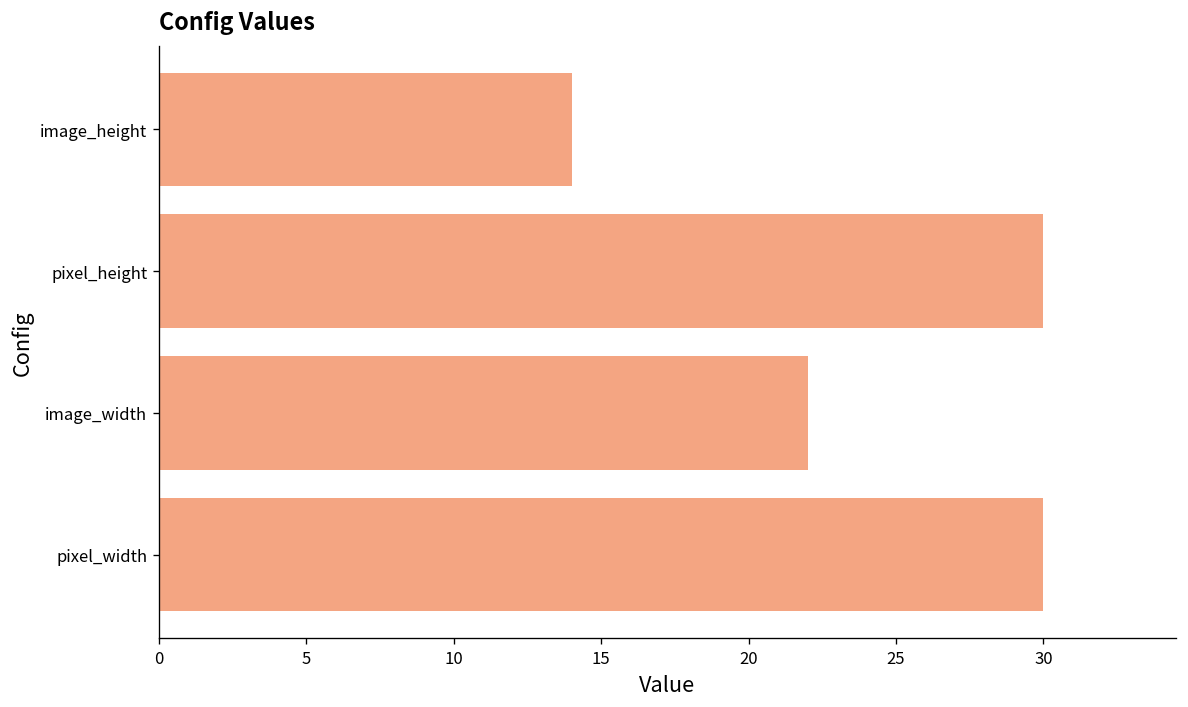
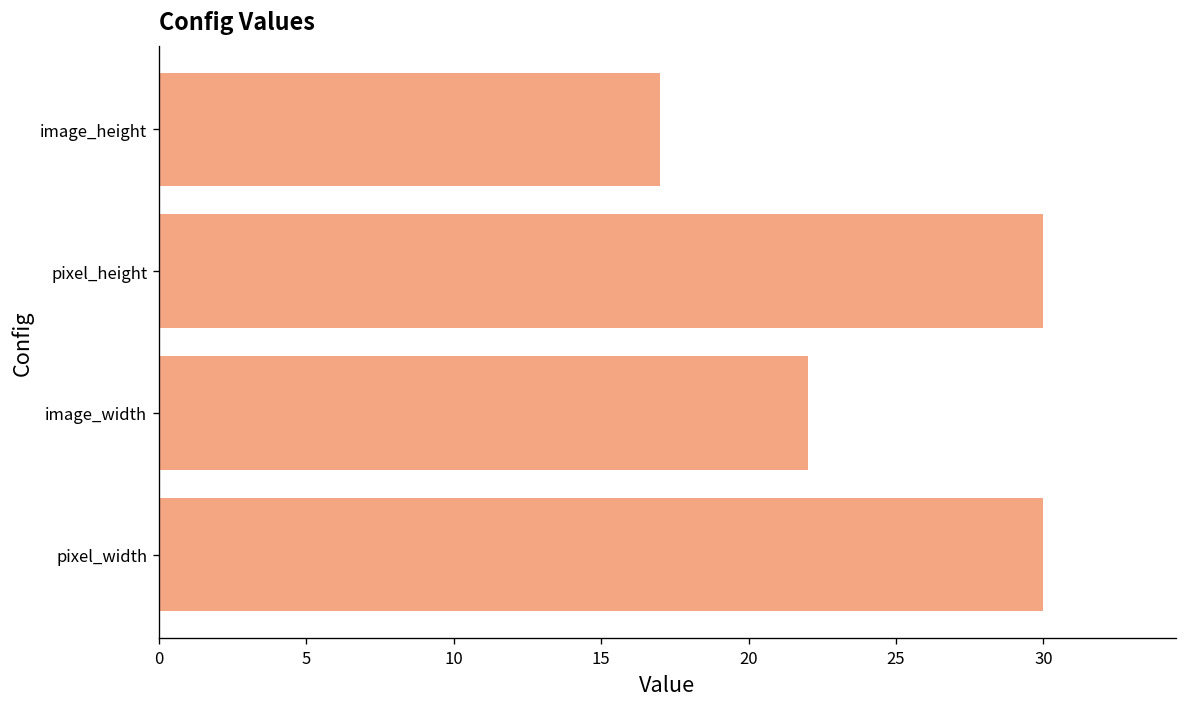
image_height: 14 -> 17
